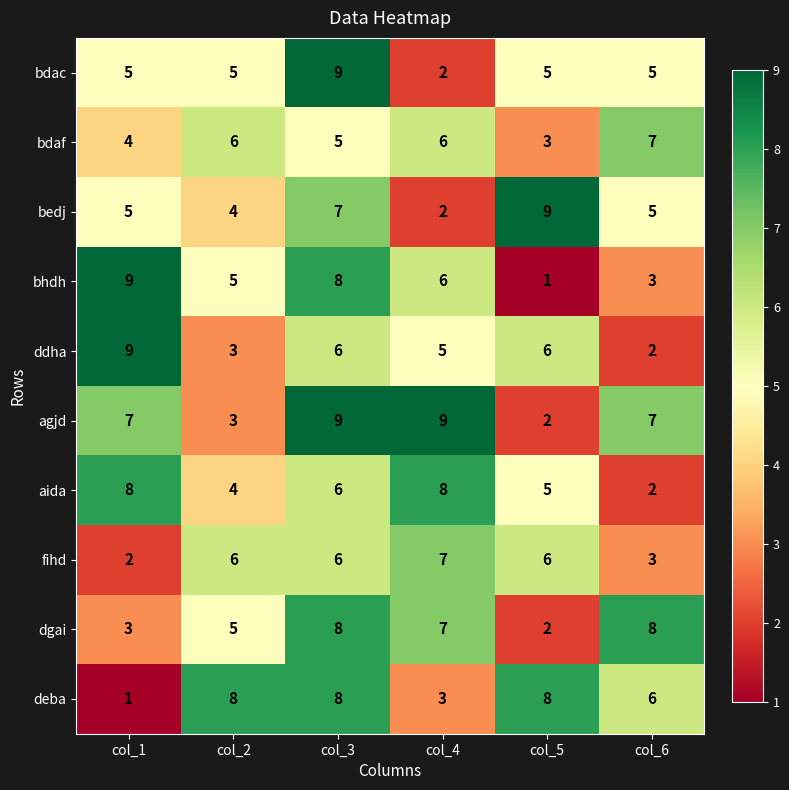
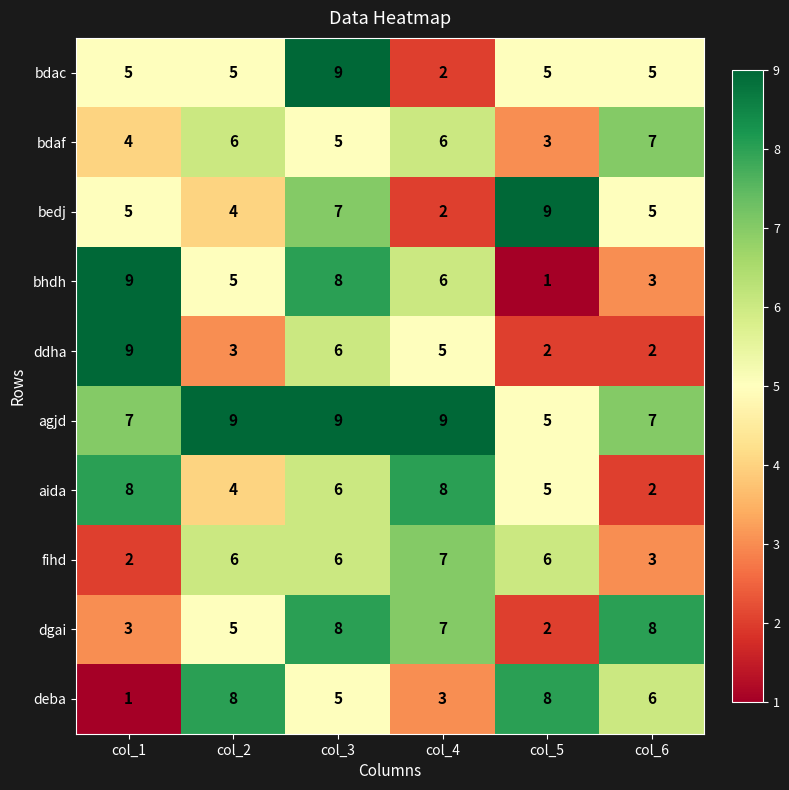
ddha, col_5: 6 -> 2
agjd, col_2: 3 -> 9
agjd, col_5: 2 -> 5
deba, col_3: 8 -> 5
